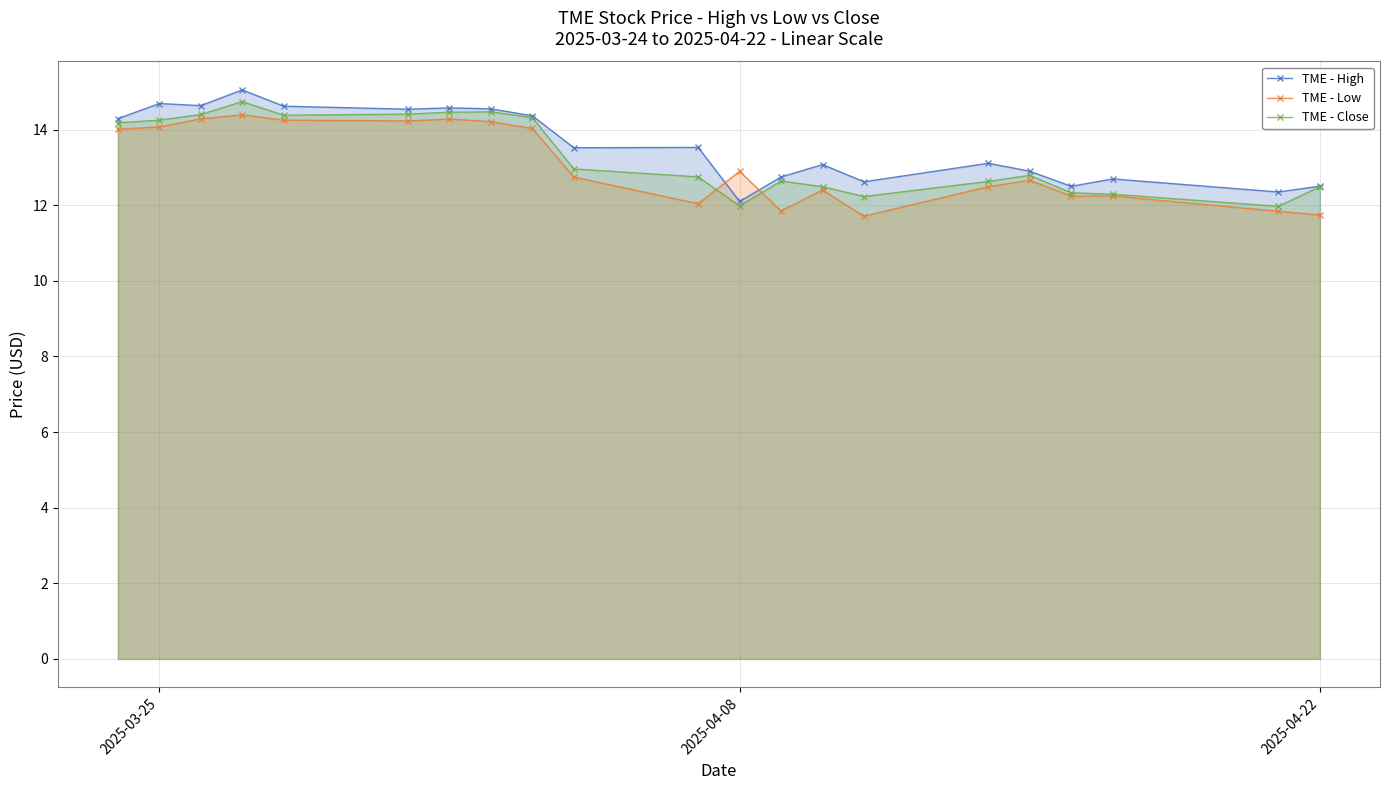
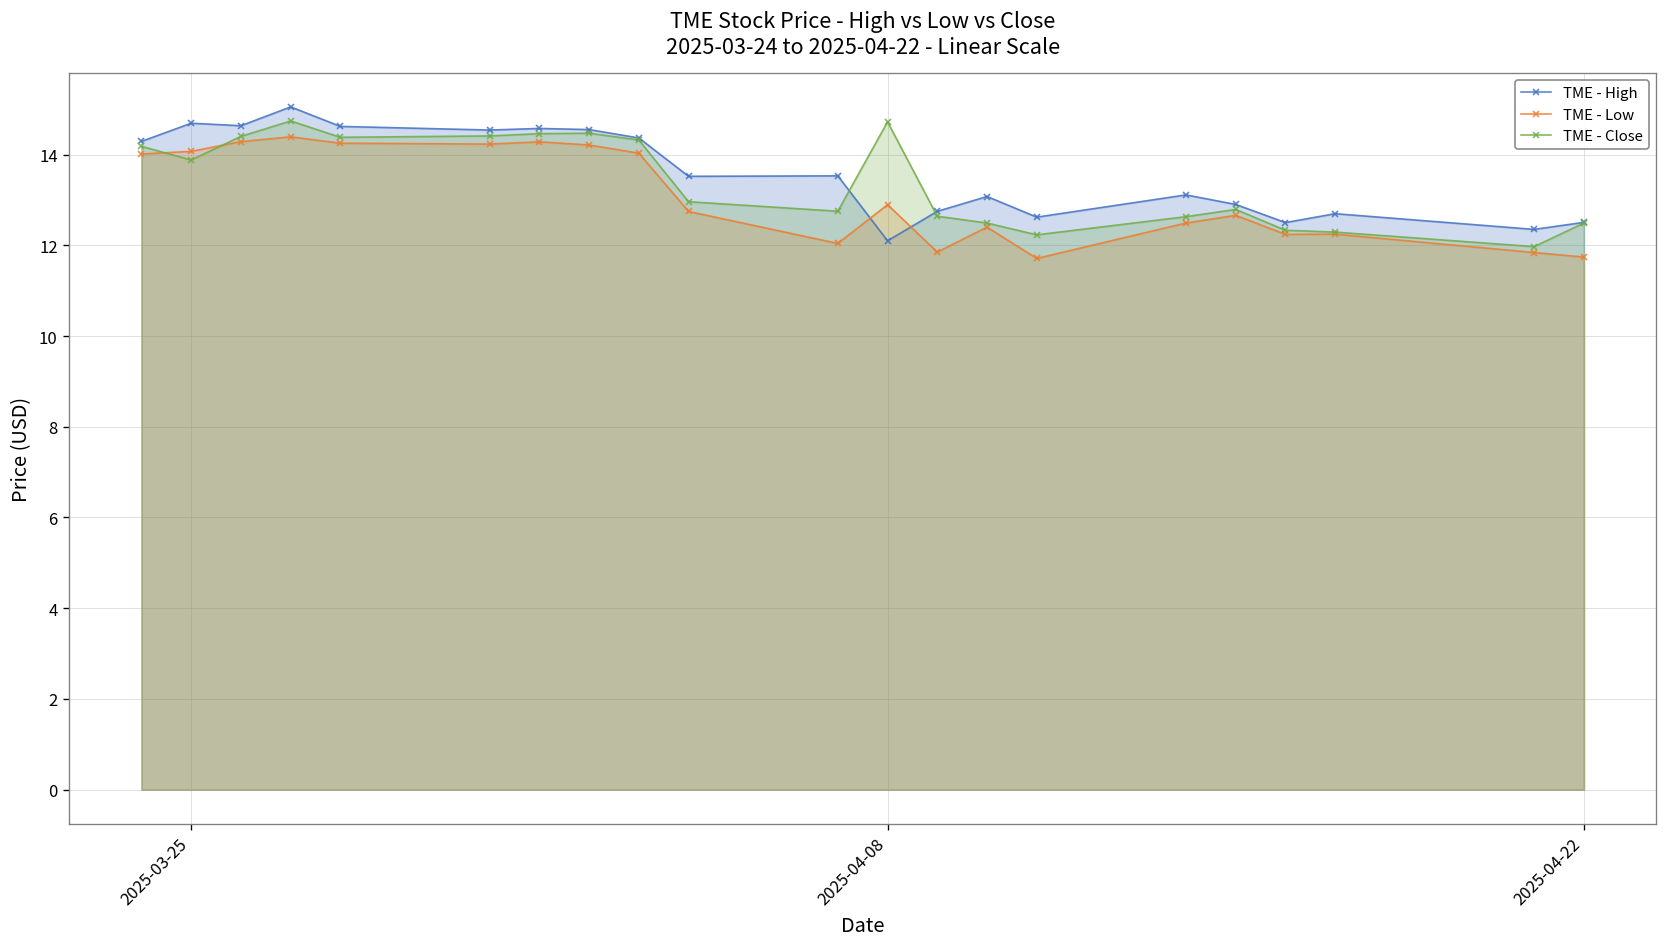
TME - Close, 2025-03-25: 14.3 -> 13.9
TME - Close, 2025-04-08: 12.0 -> 14.7
